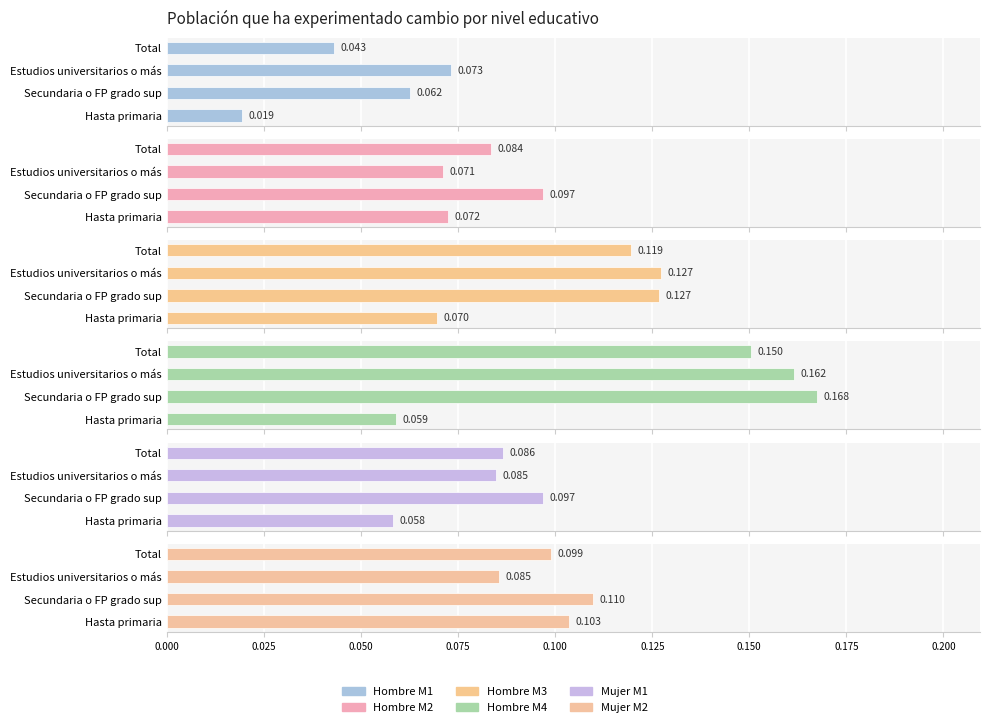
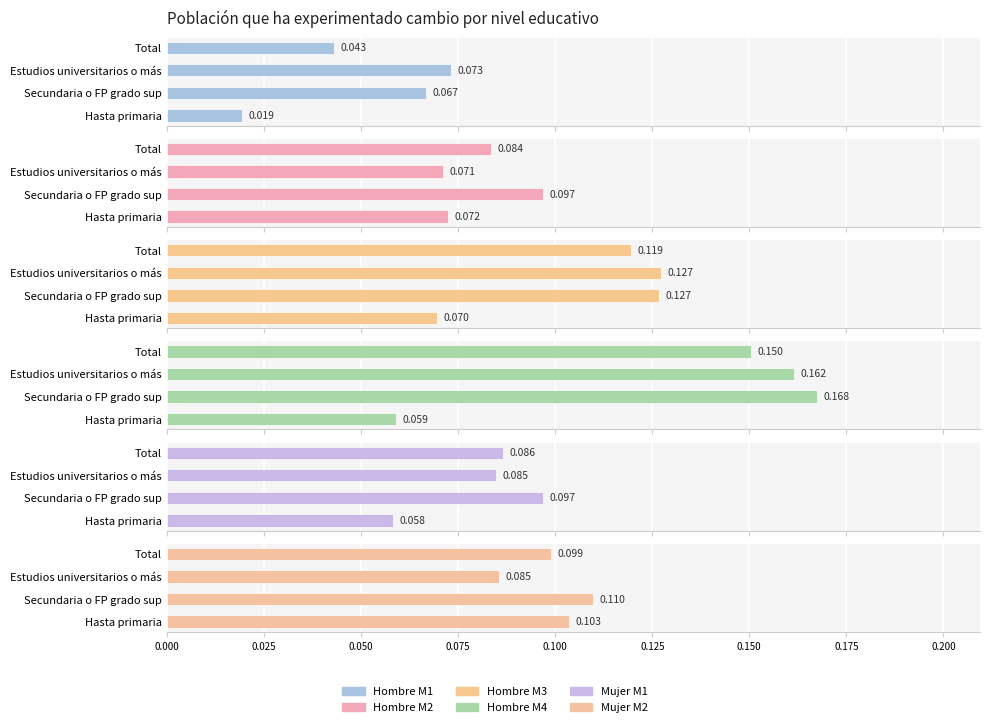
Población que ha experimentado cambio por nivel educativo, Secundaria o FP grado sup: 0.062 -> 0.067
